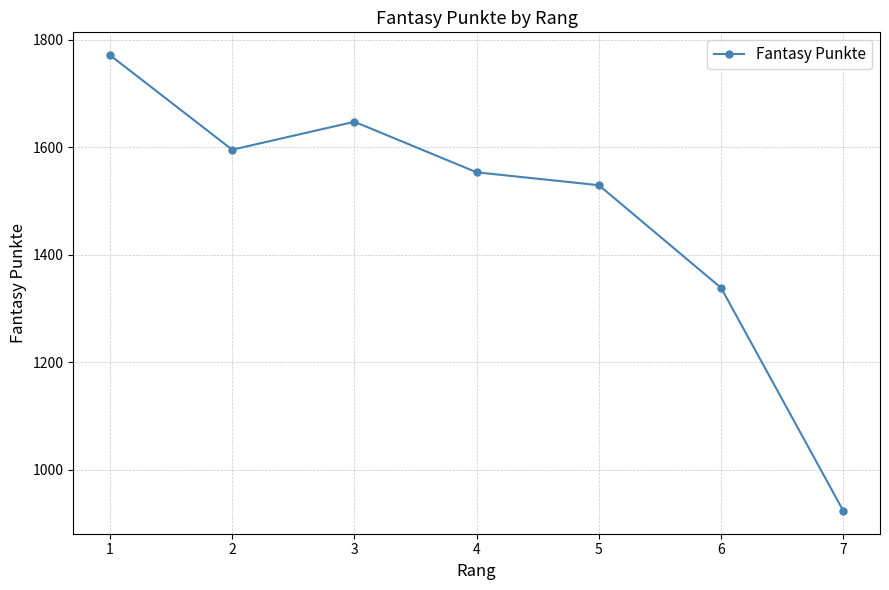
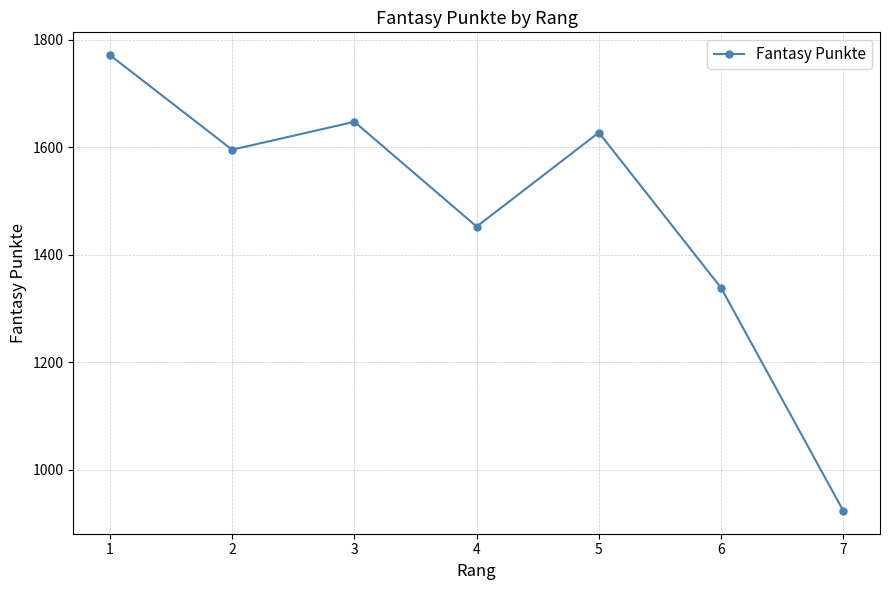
4: 1550 -> 1450
5: 1530 -> 1630
